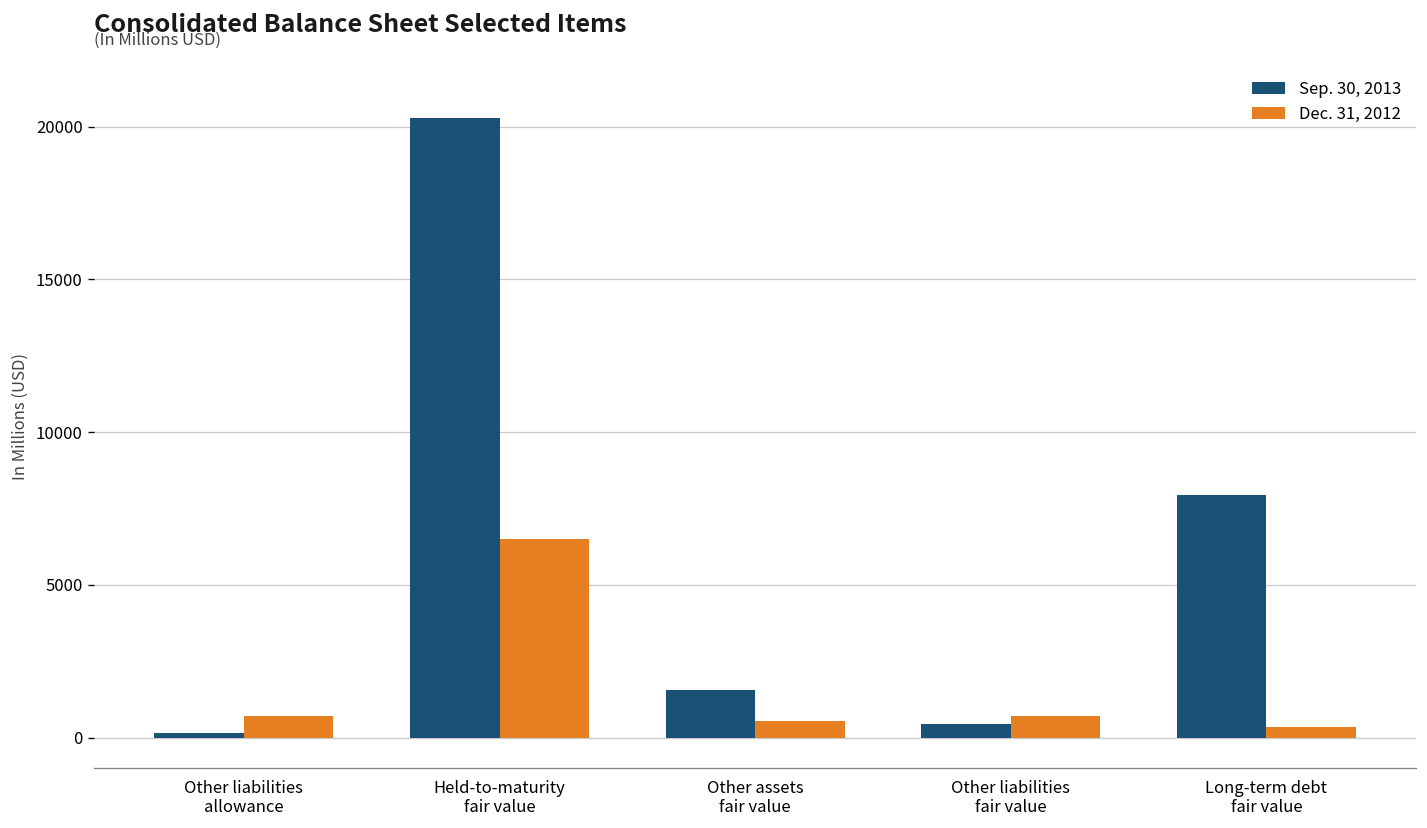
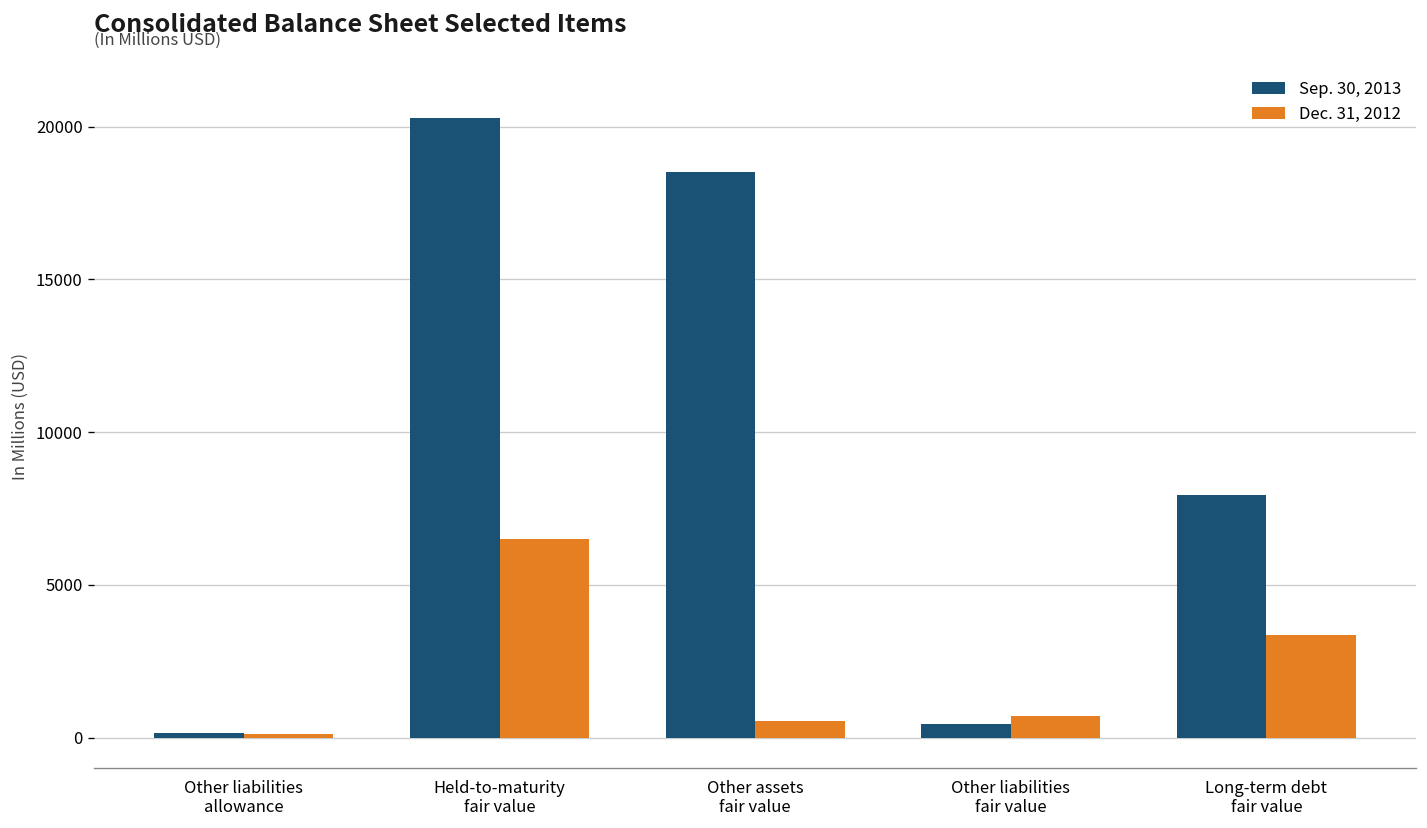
Dec. 31, 2012, Other liabilities allowance: 700 -> 100
Sep. 30, 2013, Other assets fair value: 1600 -> 18500
Dec. 31, 2012, Long-term debt fair value: 300 -> 3400
